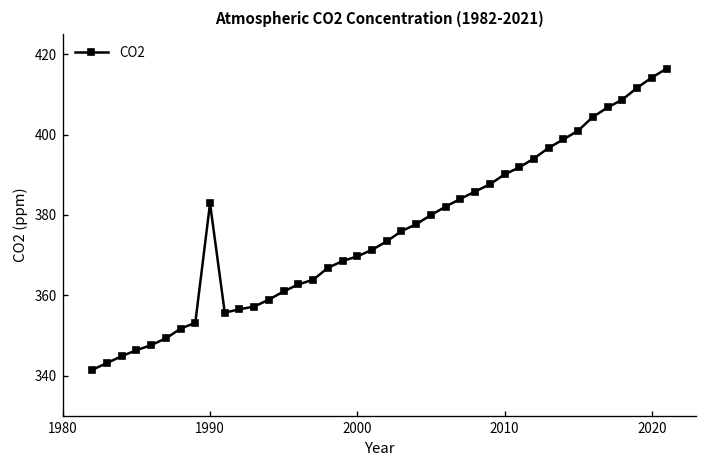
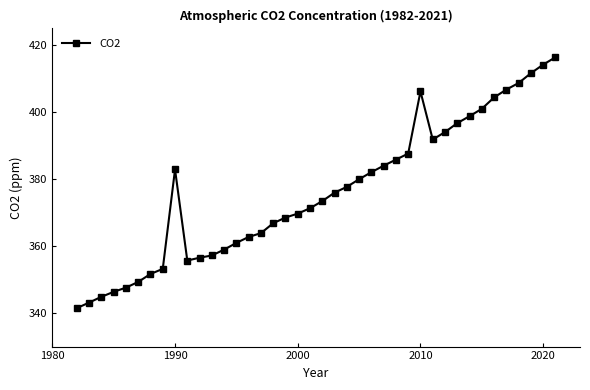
2010: 390 -> 406
